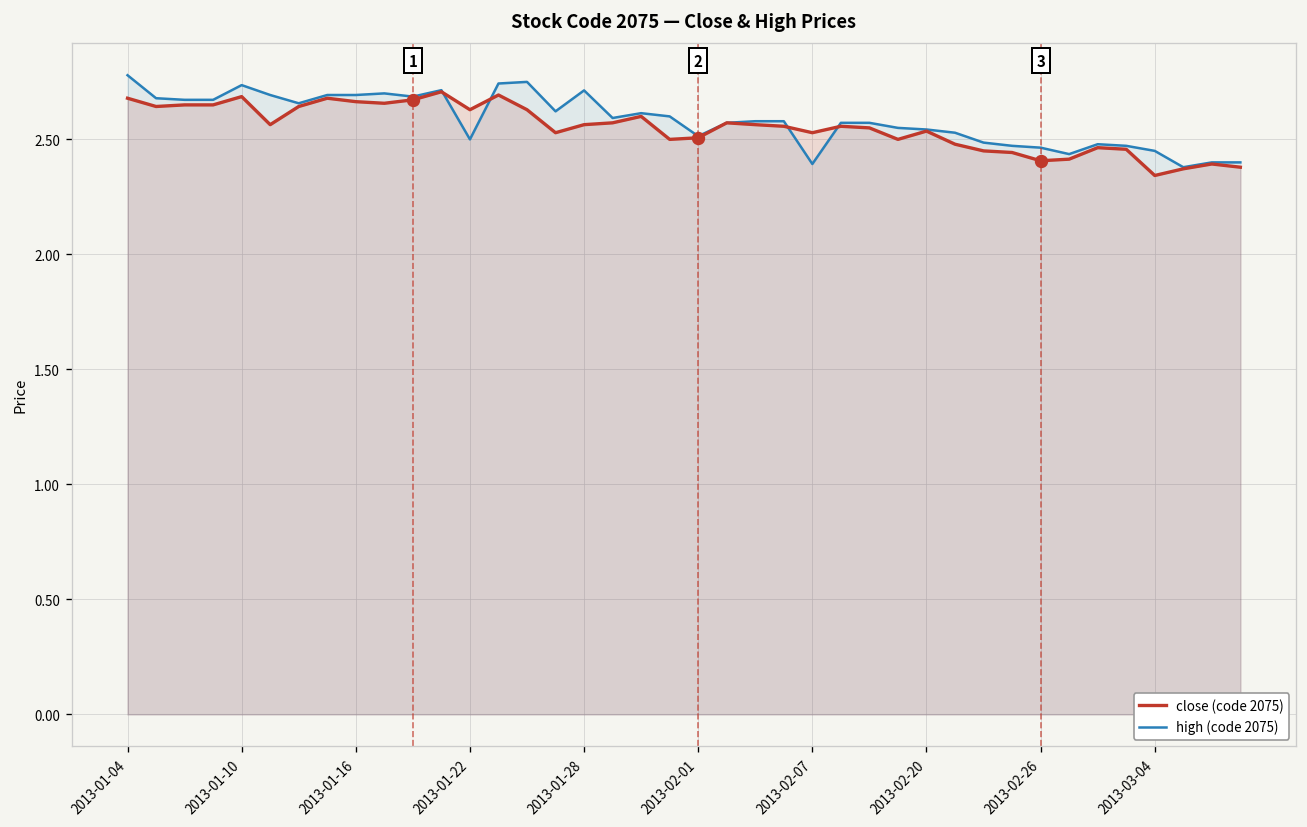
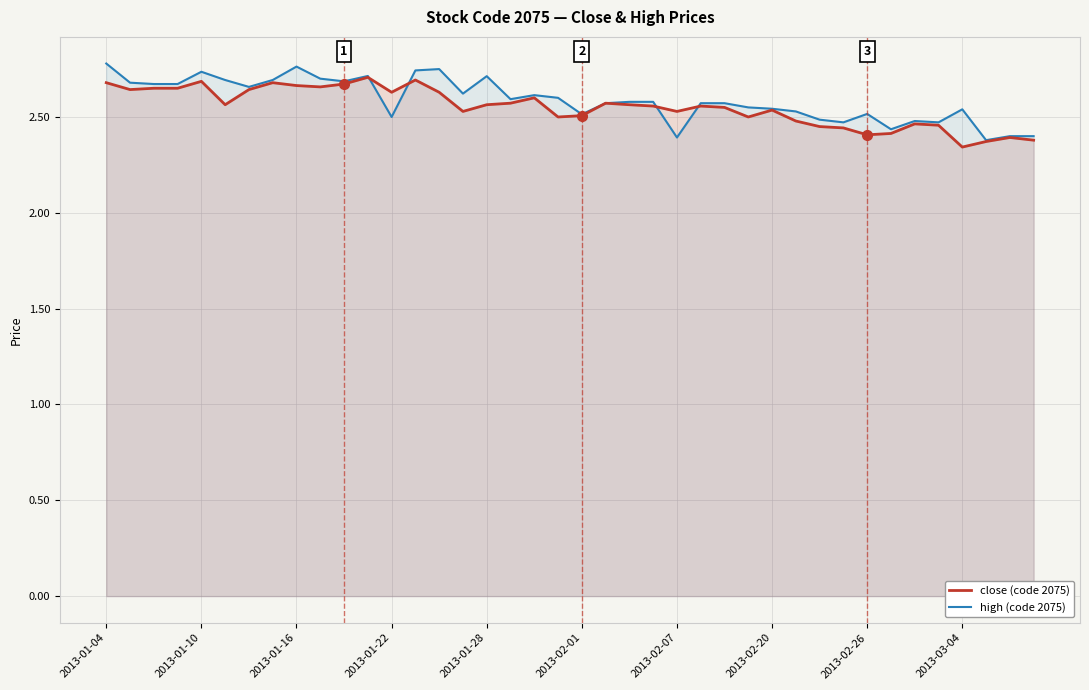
high (code 2075), 2013-01-16: 2.69 -> 2.76
high (code 2075), 2013-02-26: 2.46 -> 2.52
high (code 2075), 2013-03-04: 2.45 -> 2.54
